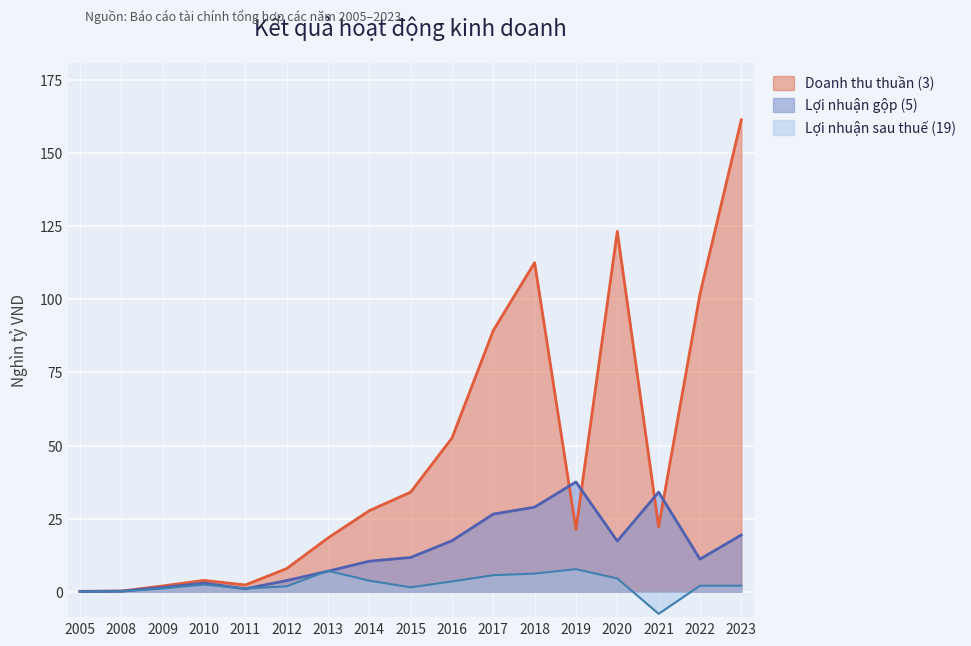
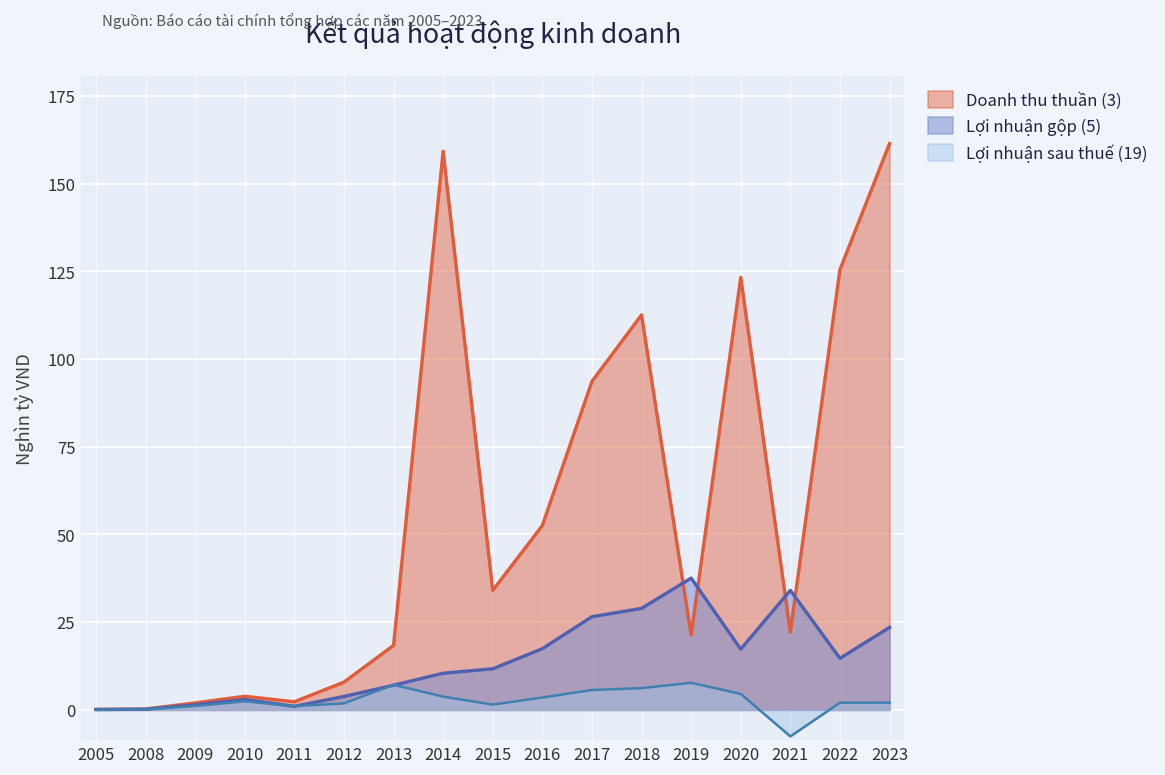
Doanh thu thuần (3), 2014: 28 -> 159
Doanh thu thuần (3), 2017: 89 -> 94
Doanh thu thuần (3), 2022: 102 -> 125
Lợi nhuận gộp (5), 2022: 11 -> 15
Lợi nhuận gộp (5), 2023: 19 -> 24
